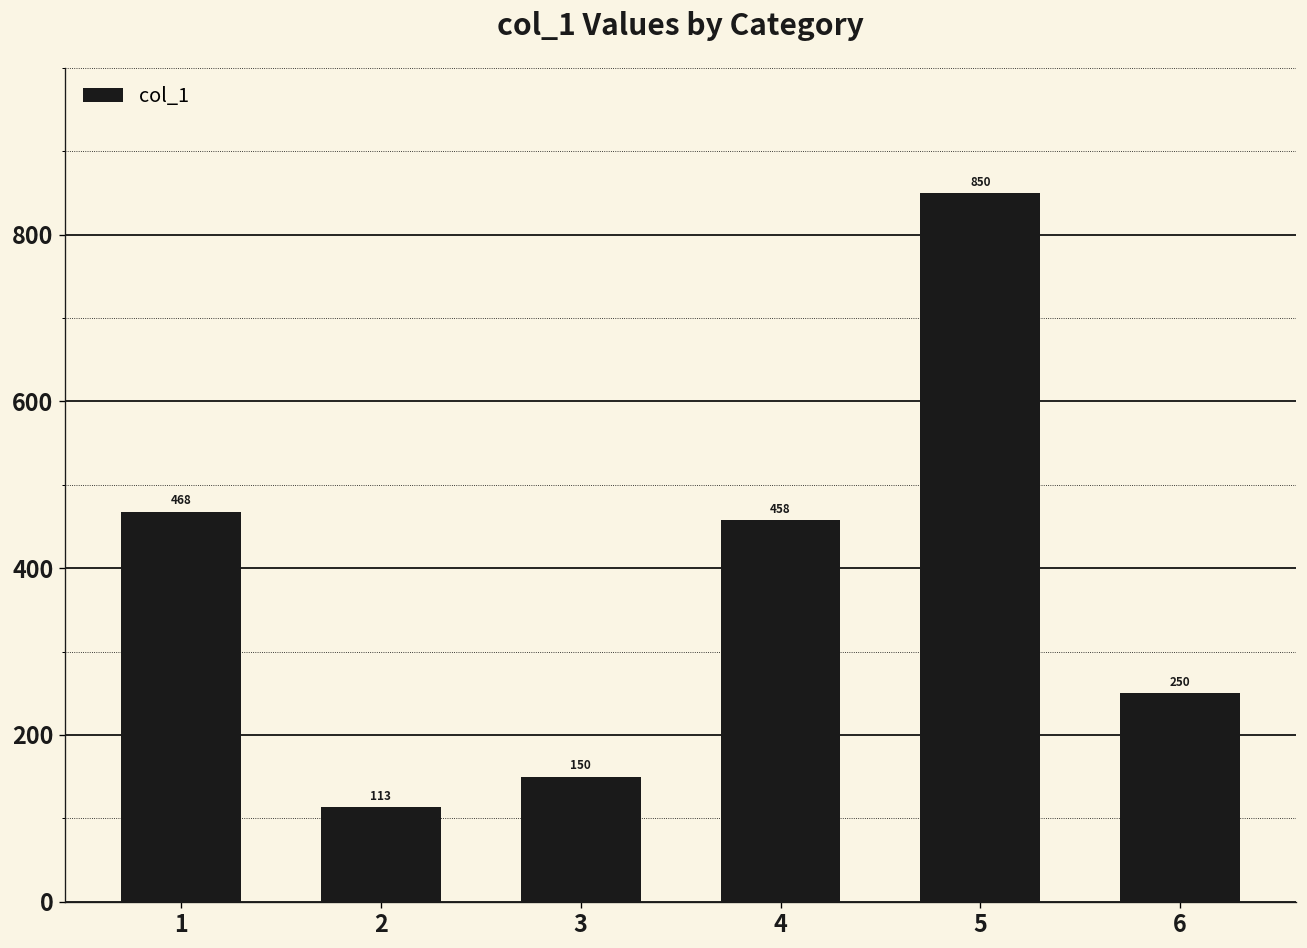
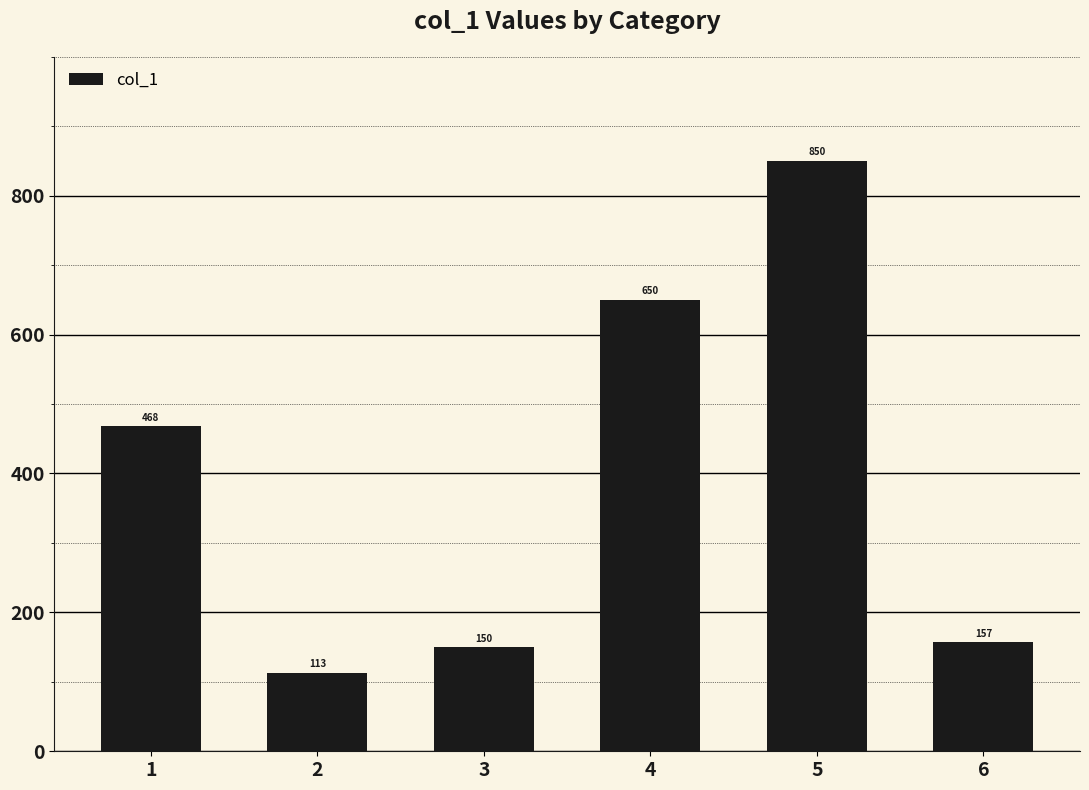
4: 458 -> 650
6: 250 -> 157
